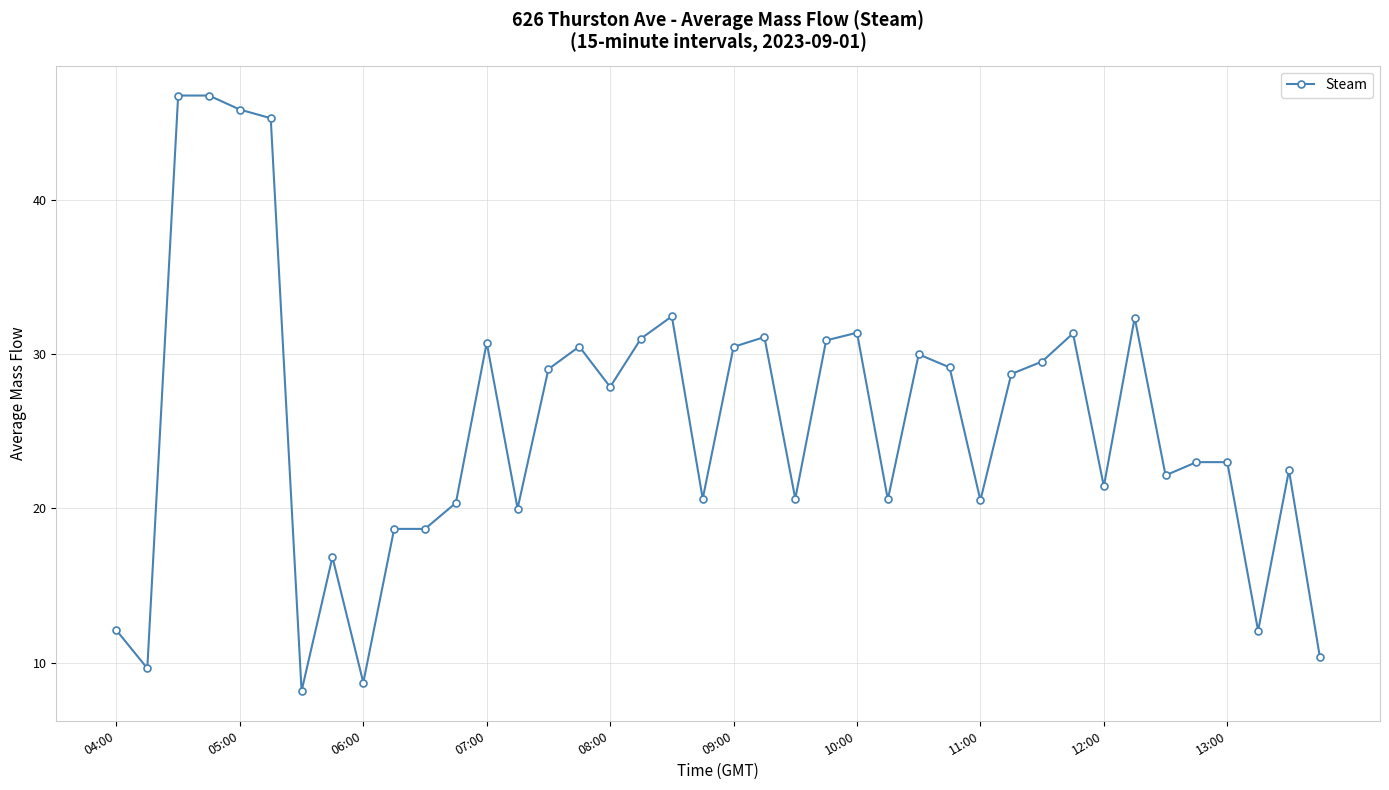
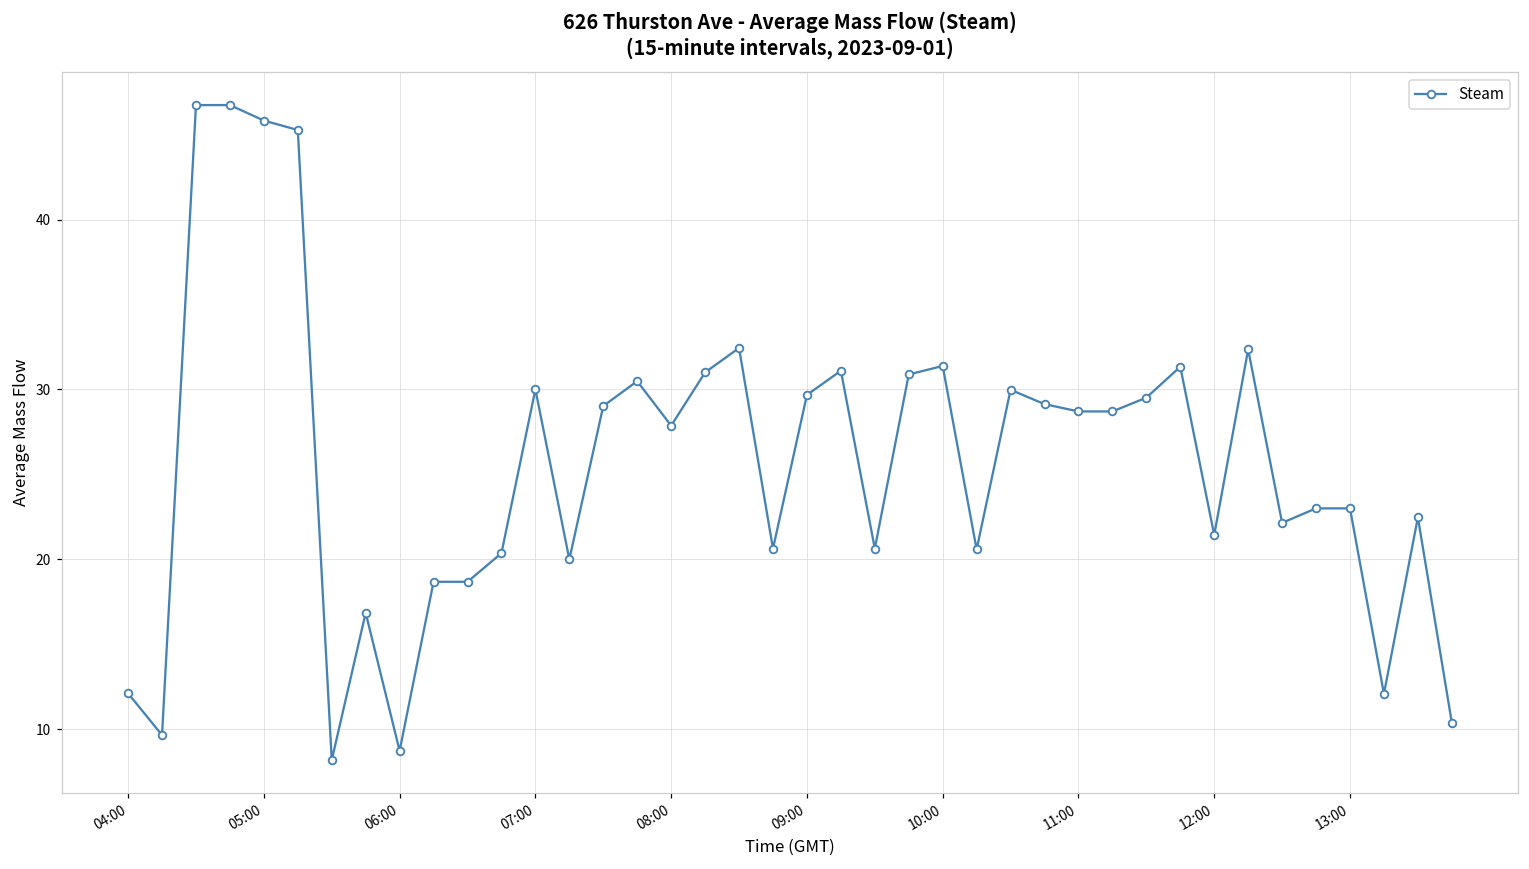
07:00: 30.7 -> 30.0
09:00: 30.5 -> 29.7
11:00: 20.5 -> 28.7
